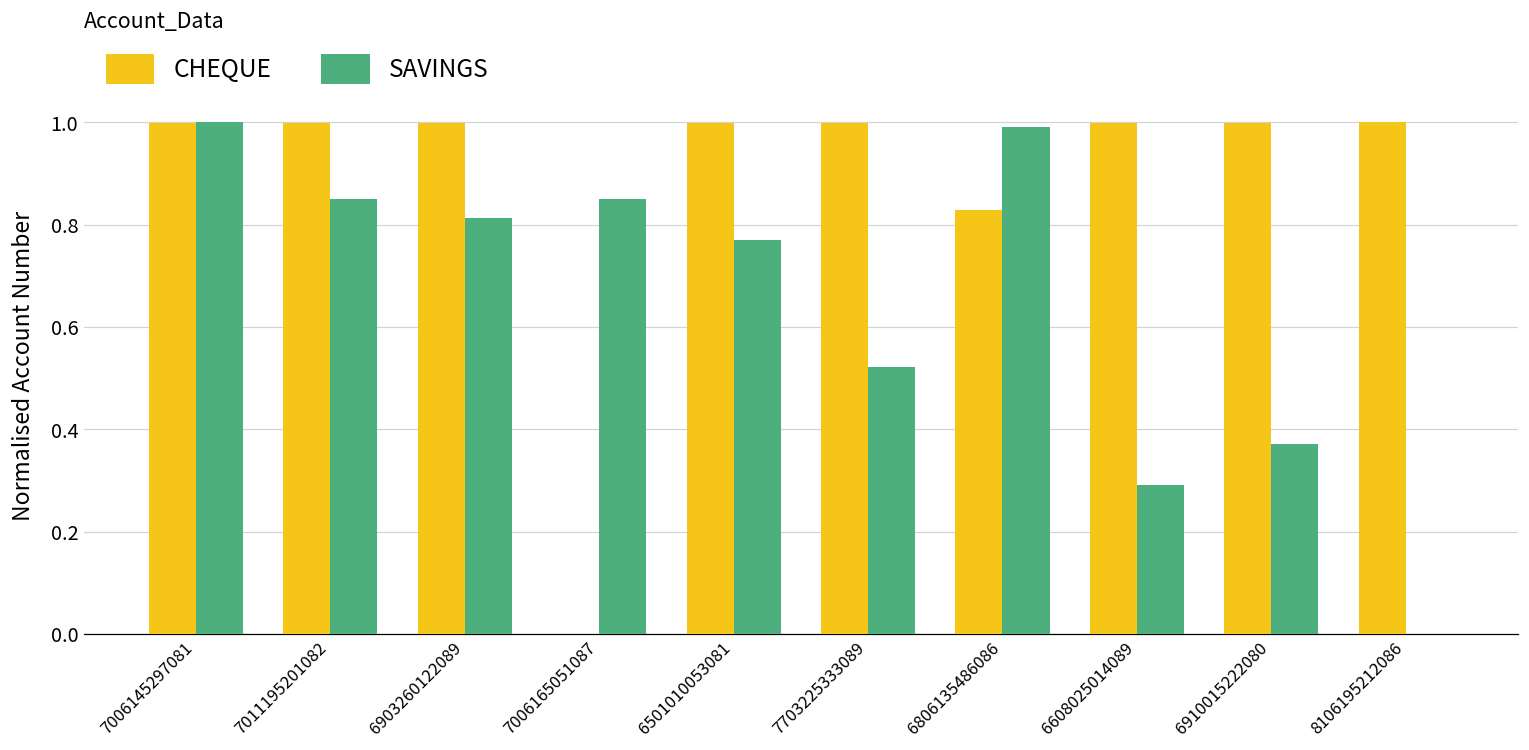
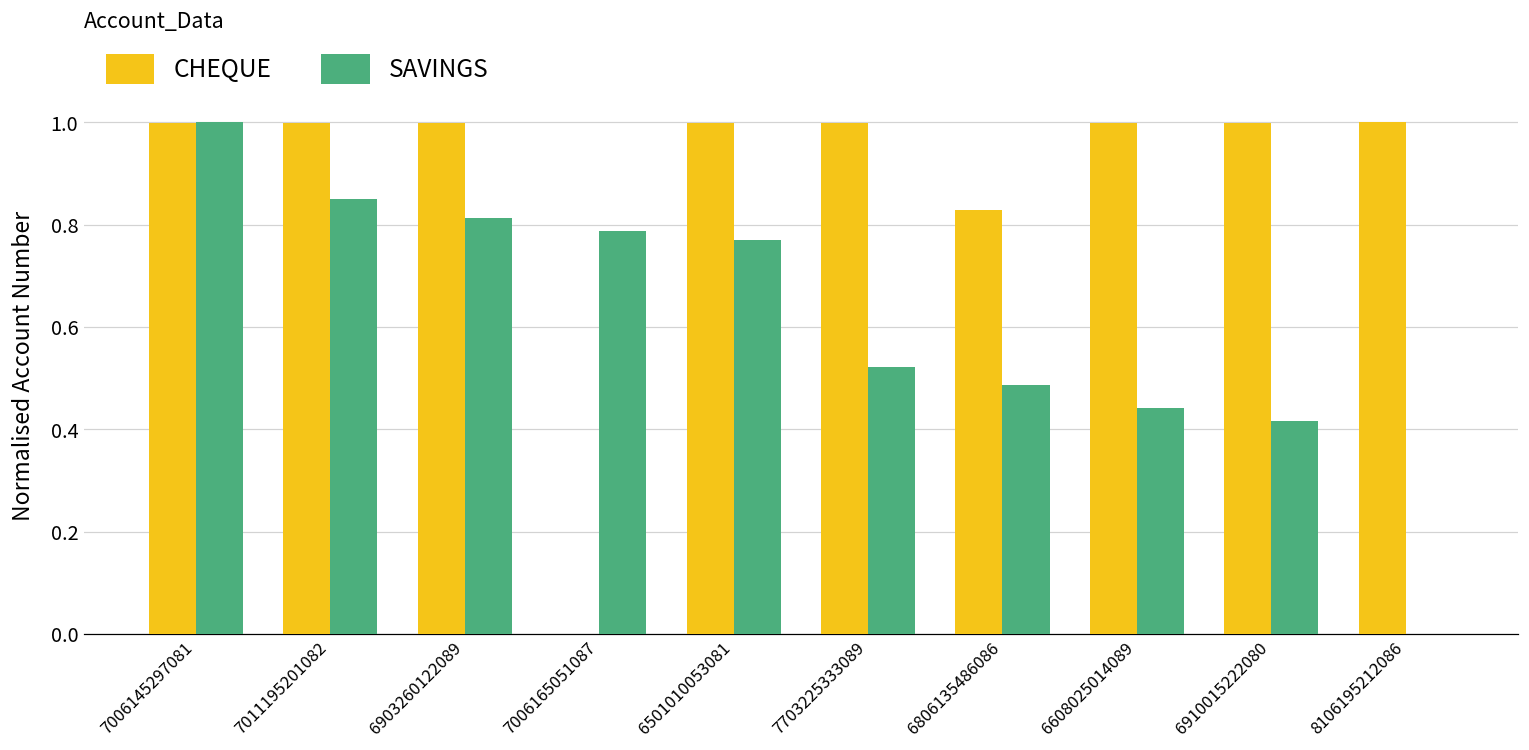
SAVINGS, 7006165051087: 0.85 -> 0.79
SAVINGS, 6806135486086: 0.99 -> 0.49
SAVINGS, 6608025014089: 0.29 -> 0.44
SAVINGS, 6910015222080: 0.37 -> 0.42
